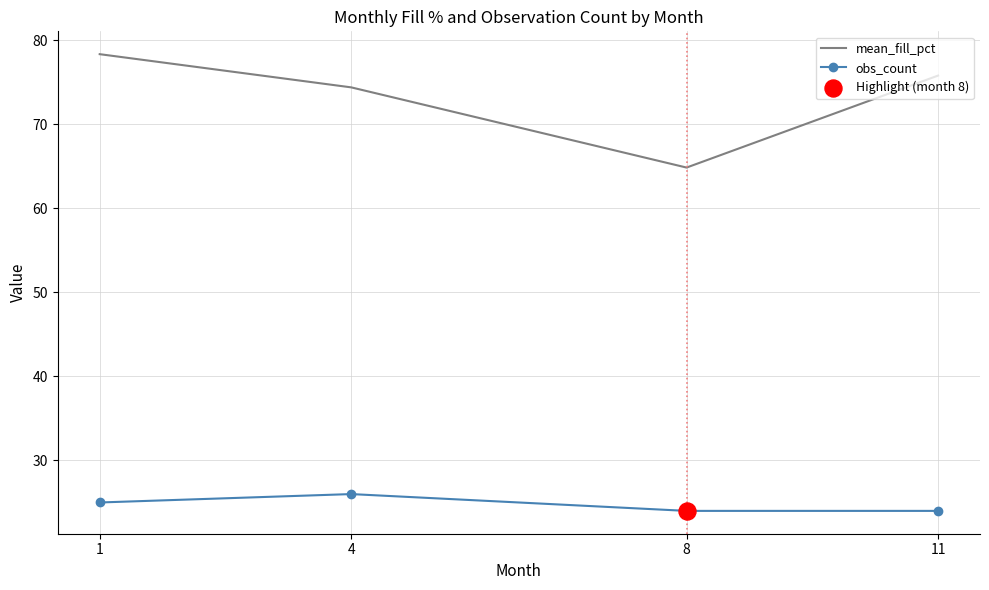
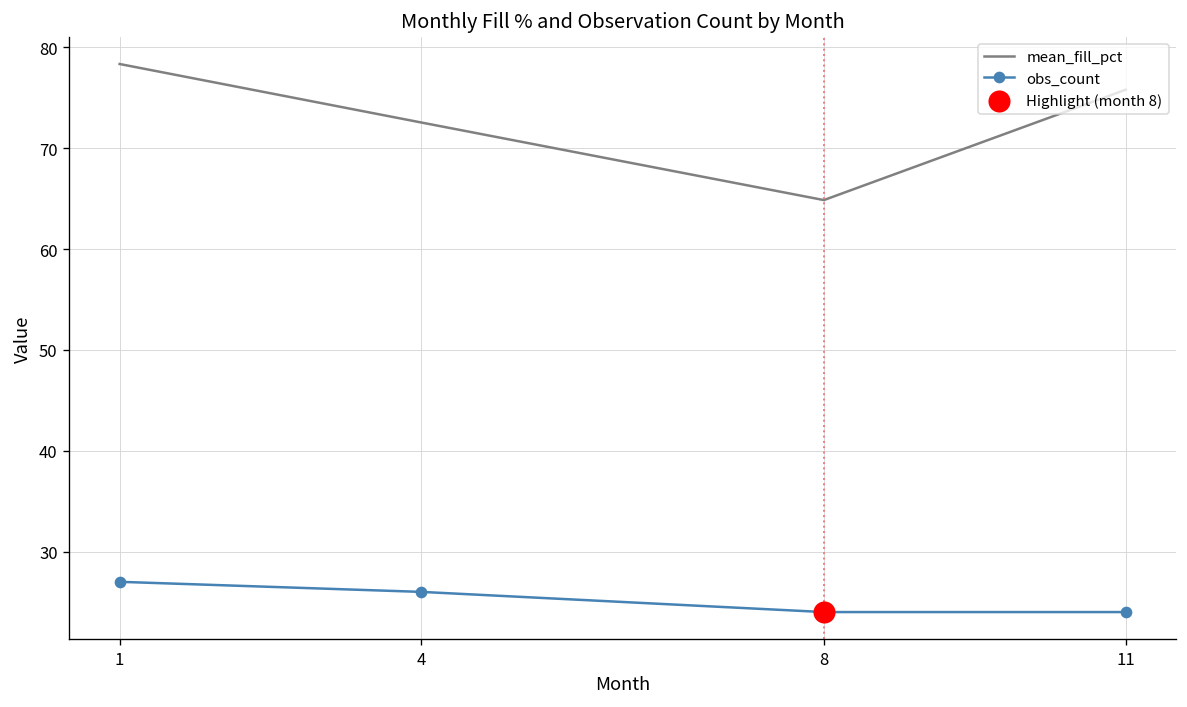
obs_count, 1: 25 -> 27
mean_fill_pct, 4: 74 -> 73
